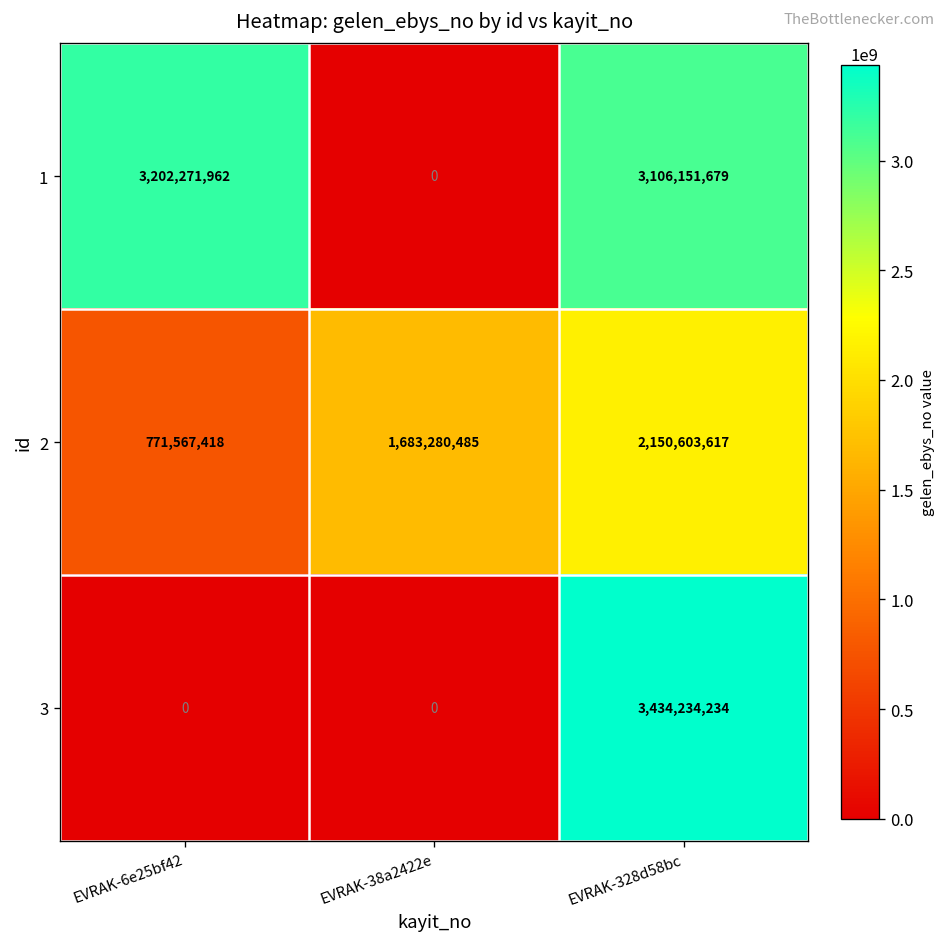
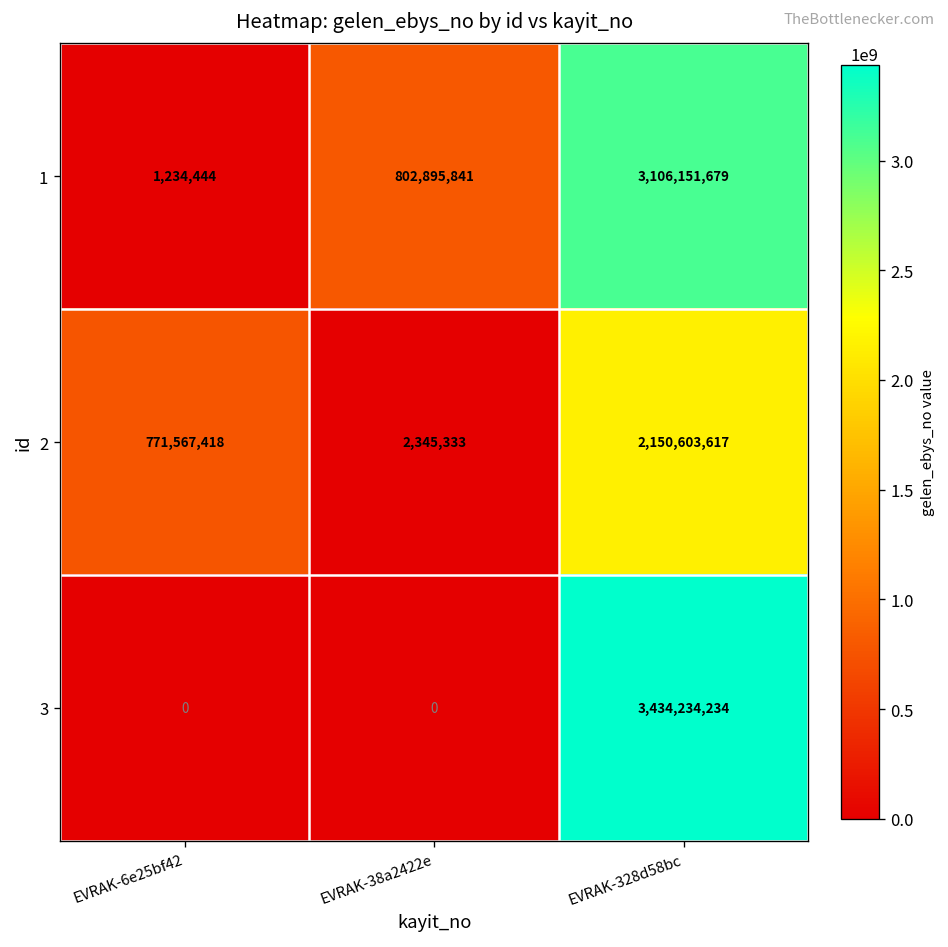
1, EVRAK-6e25bf42: 3,202,271,962 -> 1,234,444
1, EVRAK-38a2422e: 0 -> 802,895,841
2, EVRAK-38a2422e: 1,683,280,485 -> 2,345,333
